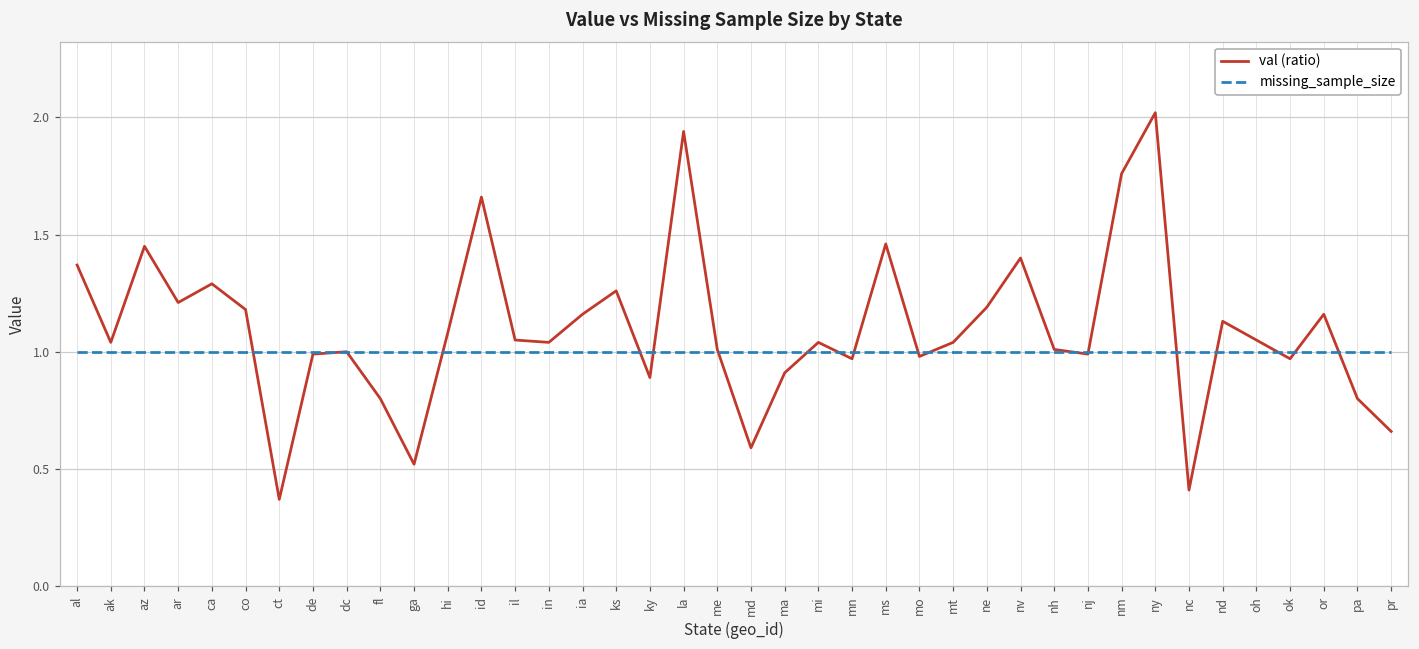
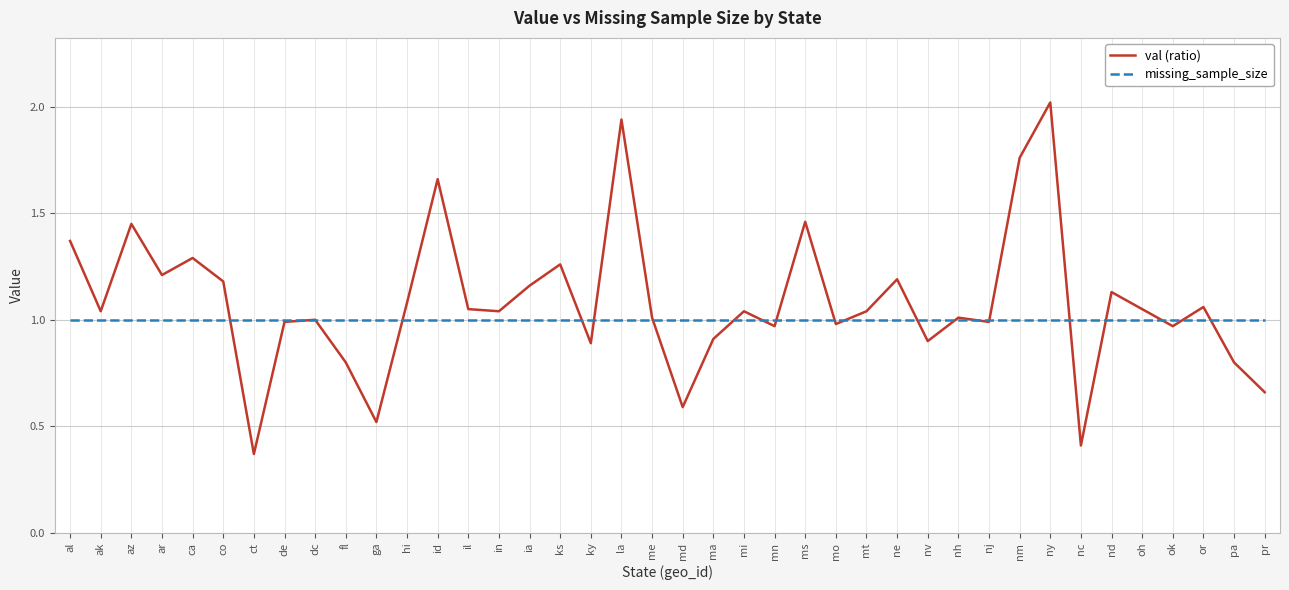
val (ratio), nv: 1.4 -> 0.9
val (ratio), or: 1.16 -> 1.06
